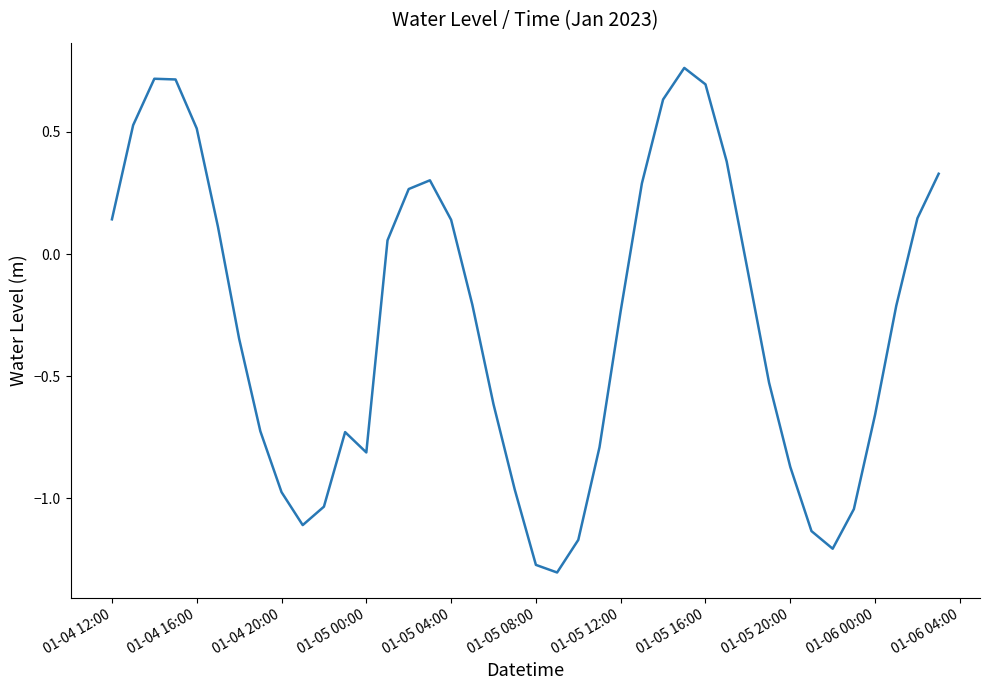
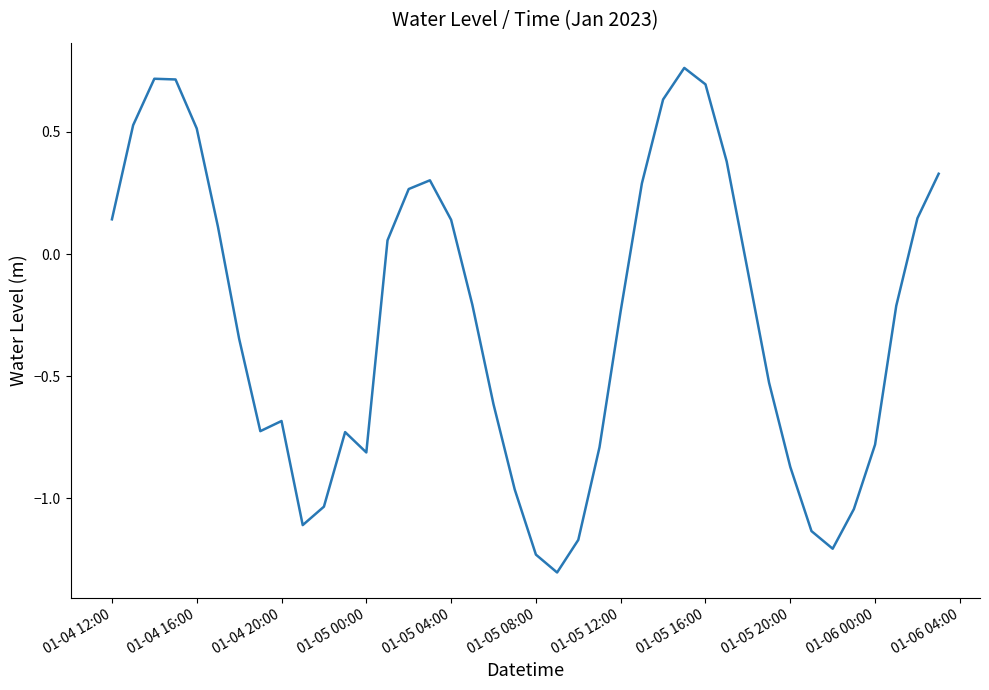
01-04 20:00: -0.97 -> -0.68
01-05 08:00: -1.27 -> -1.23
01-06 00:00: -0.66 -> -0.78
